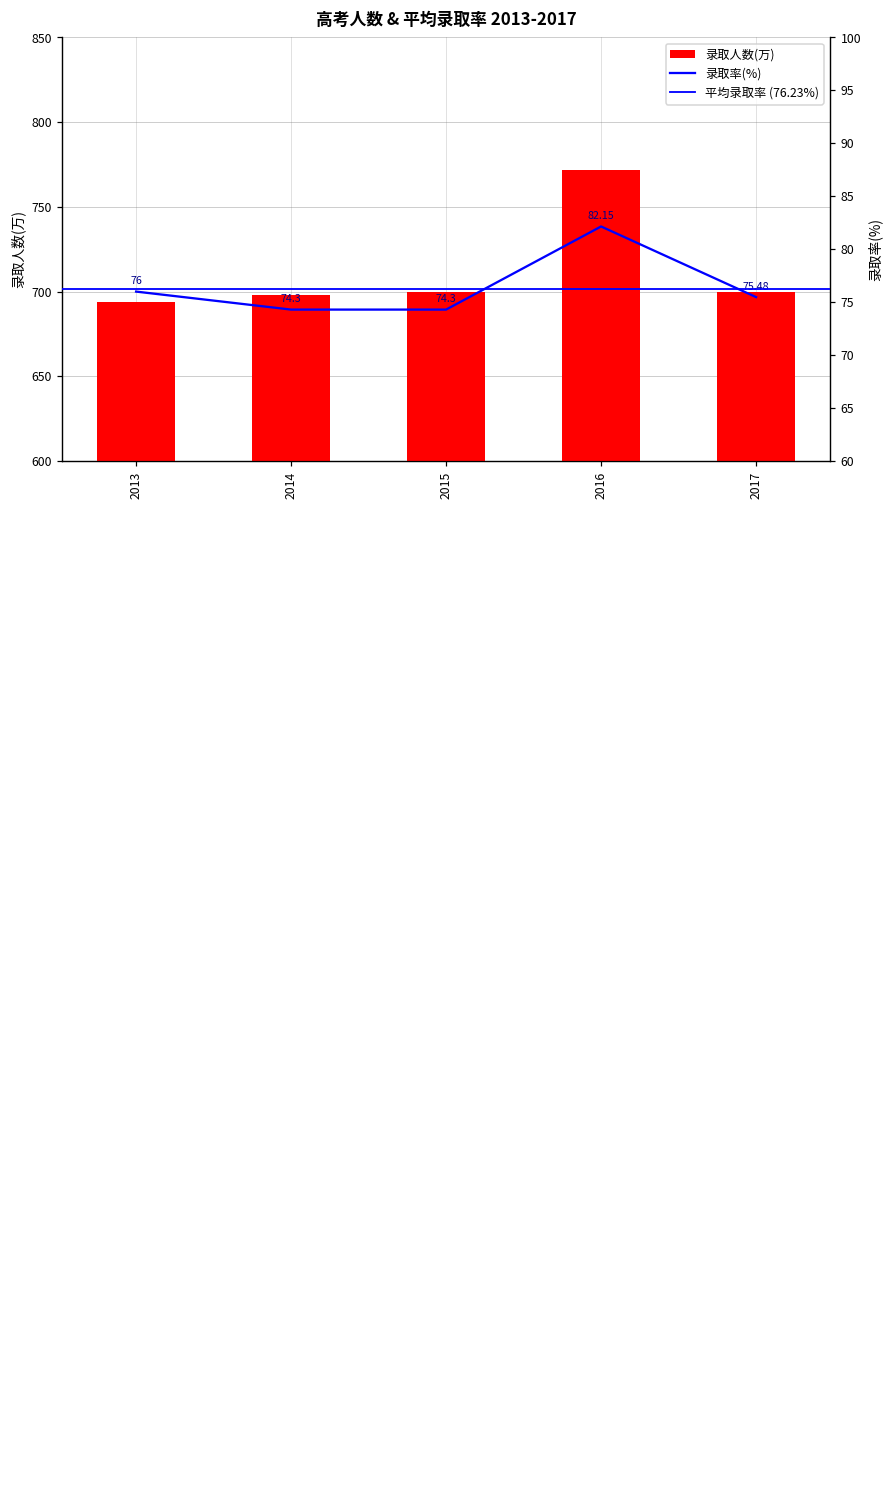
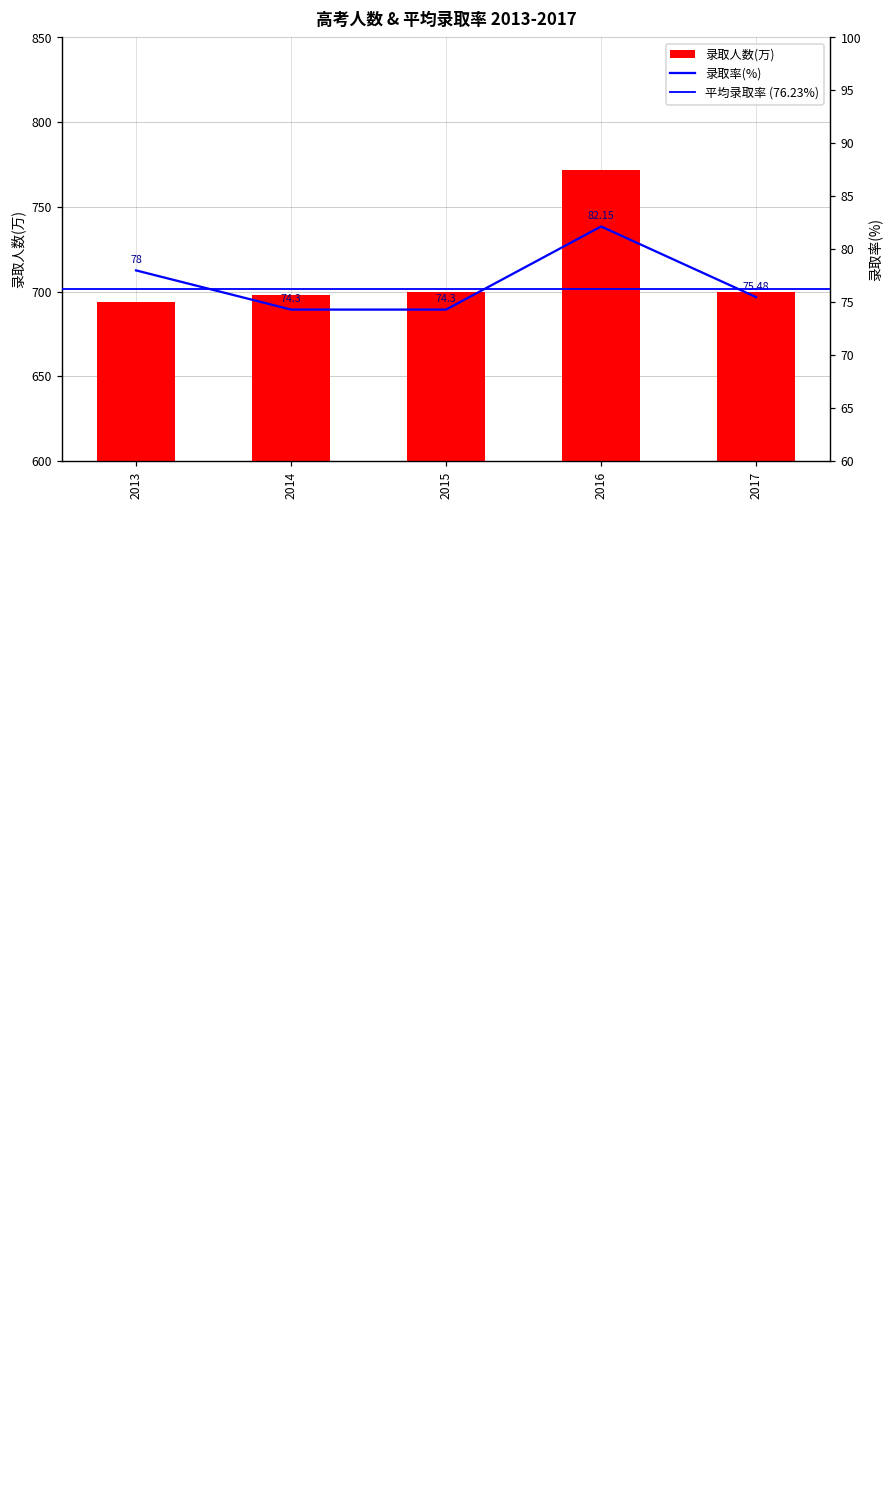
录取率(%), 2013: 76 -> 78
